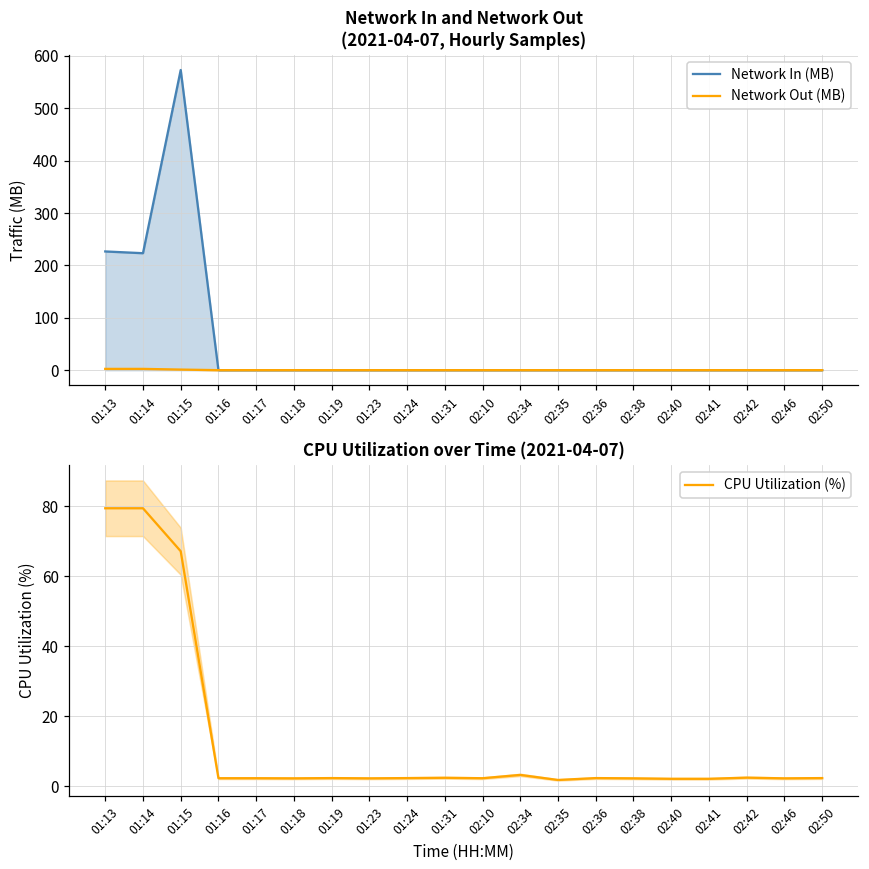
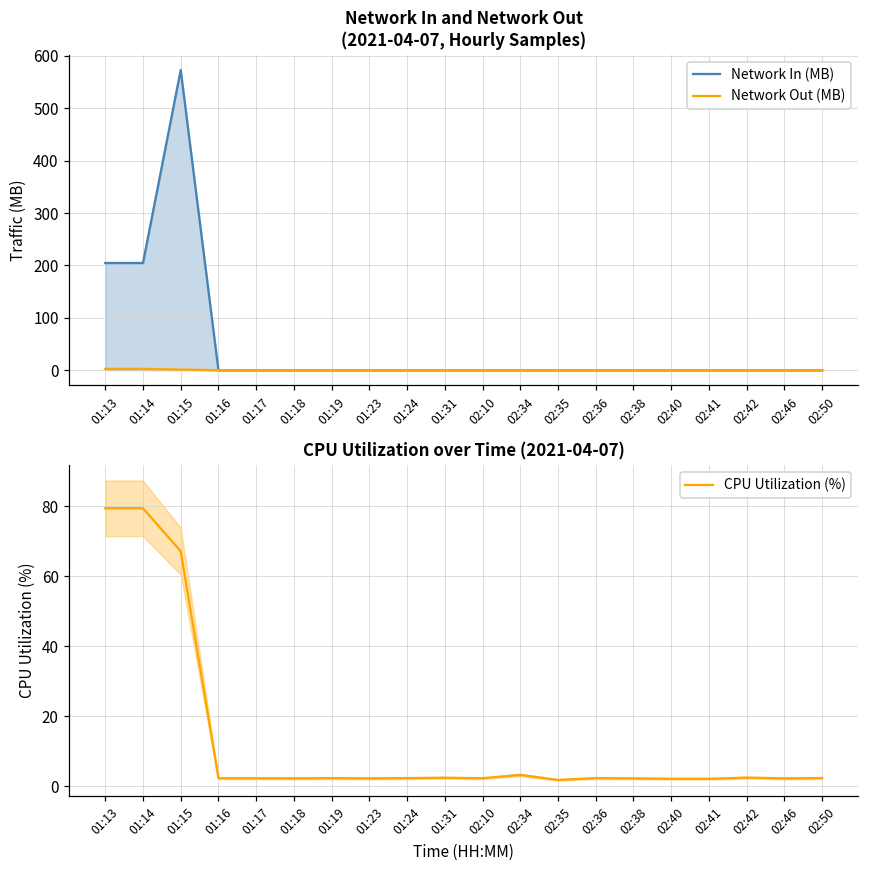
Network In and Network Out (2021-04-07, Hourly Samples), Network In (MB), 01:13: 230 -> 200
Network In and Network Out (2021-04-07, Hourly Samples), Network In (MB), 01:14: 220 -> 200
